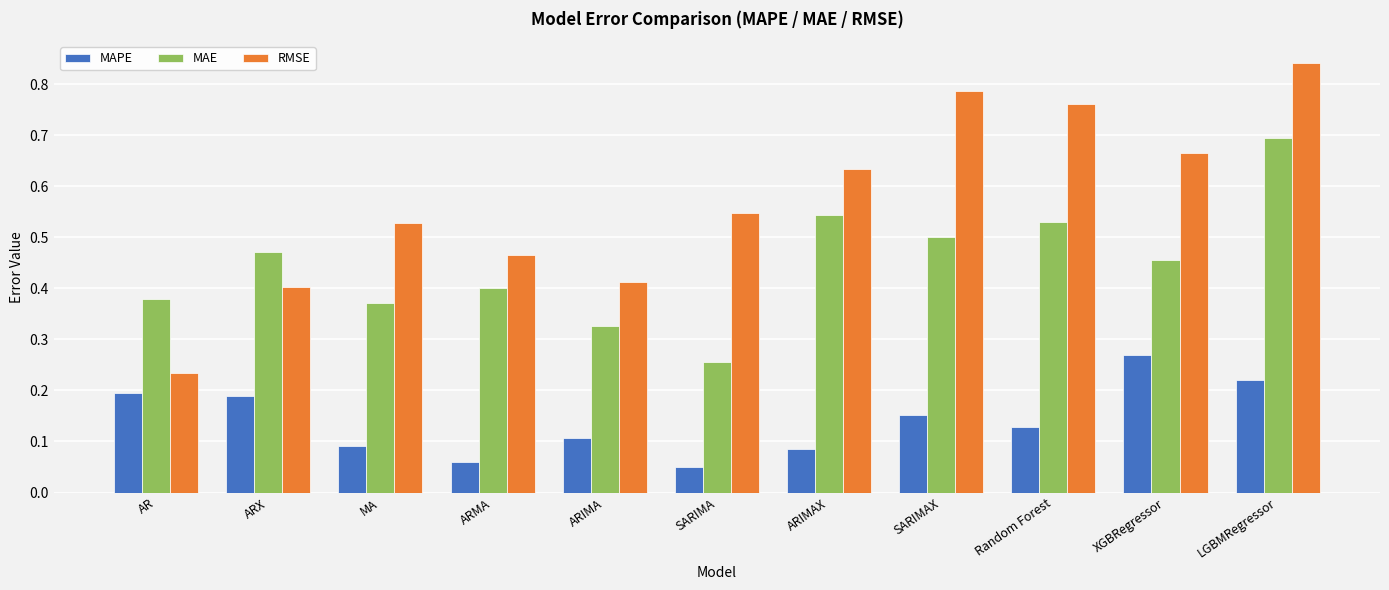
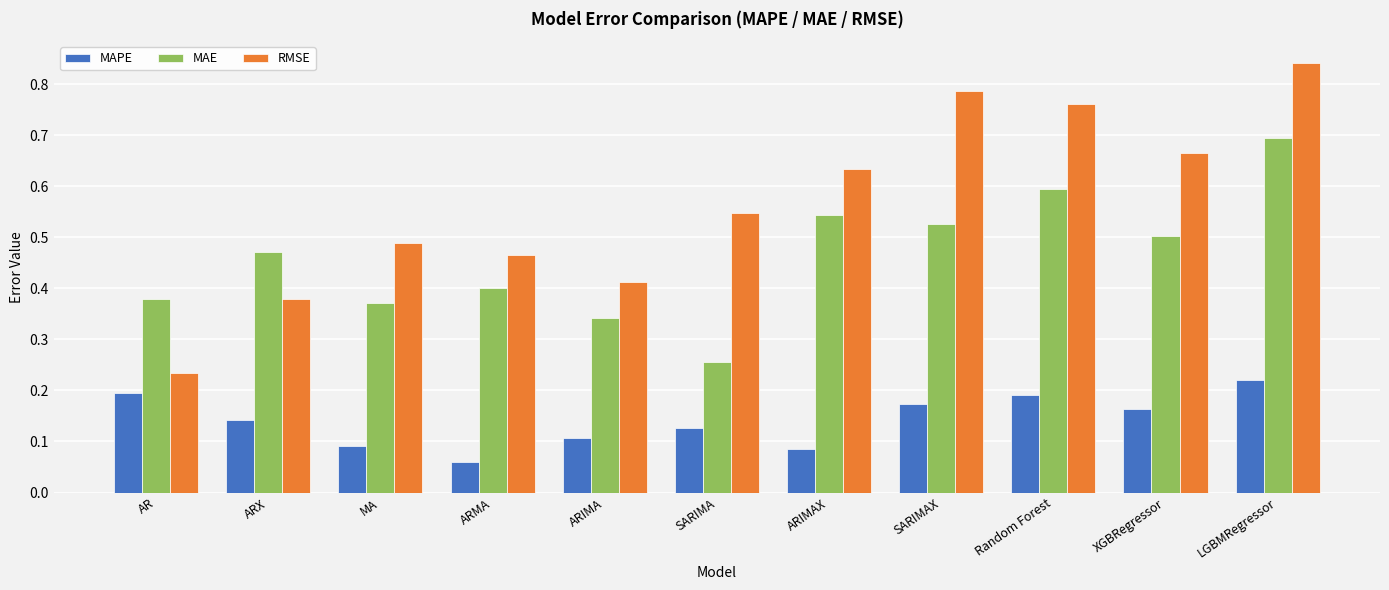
MAPE, ARX: 0.19 -> 0.14
RMSE, ARX: 0.40 -> 0.38
RMSE, MA: 0.53 -> 0.49
MAE, ARIMA: 0.33 -> 0.34
MAPE, SARIMA: 0.05 -> 0.13
MAPE, SARIMAX: 0.15 -> 0.17
MAE, SARIMAX: 0.50 -> 0.53
MAPE, Random Forest: 0.13 -> 0.19
MAE, Random Forest: 0.53 -> 0.59
MAPE, XGBRegressor: 0.27 -> 0.16
MAE, XGBRegressor: 0.46 -> 0.50
